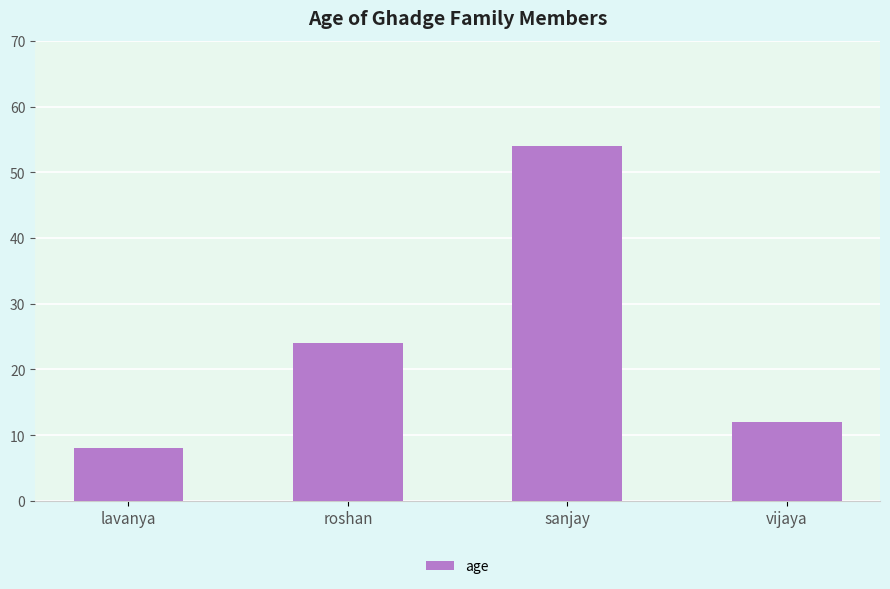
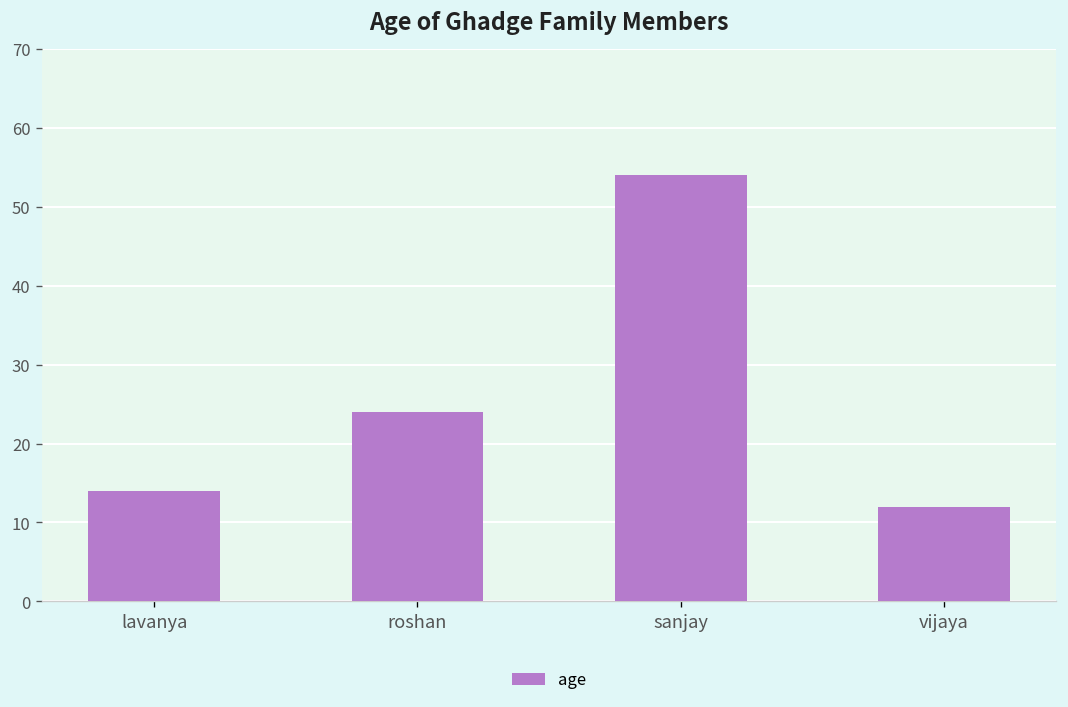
lavanya: 8 -> 14
